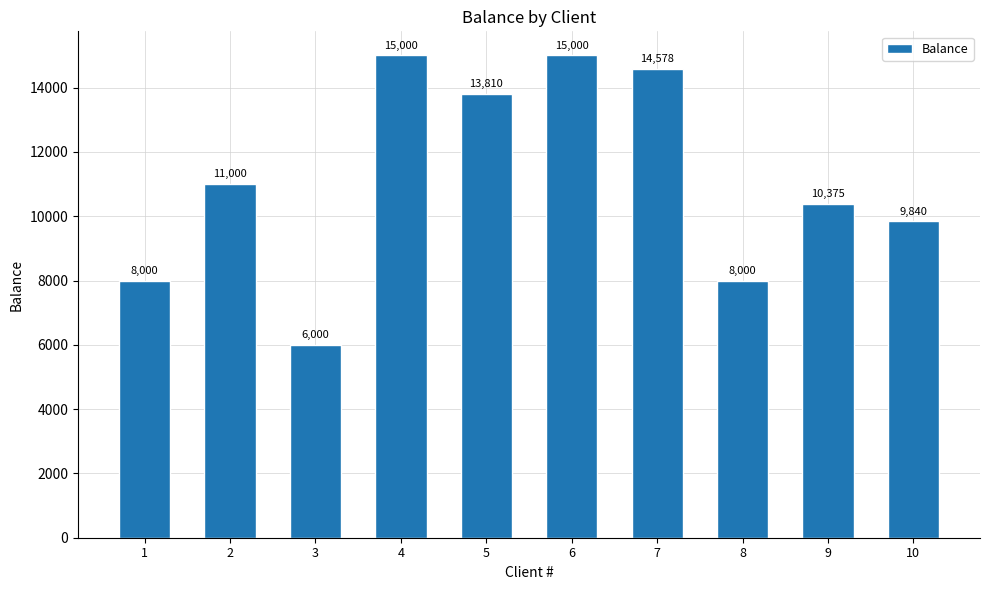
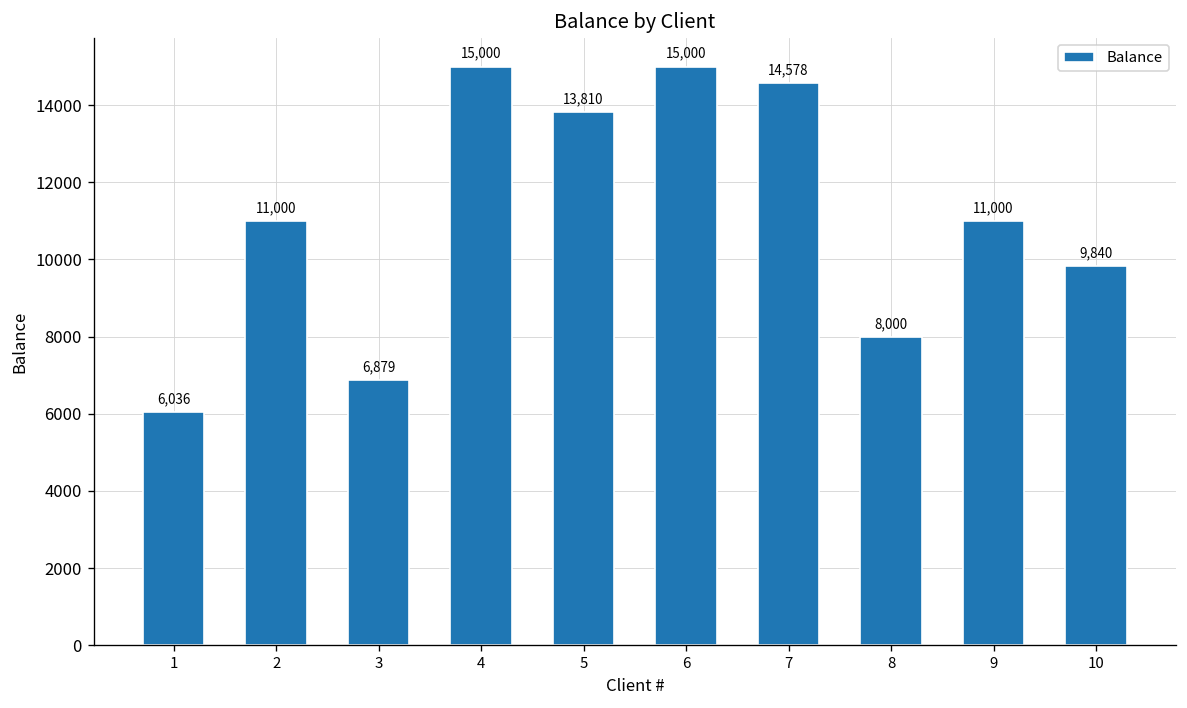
1: 8,000 -> 6,036
3: 6,000 -> 6,879
9: 10,375 -> 11,000
